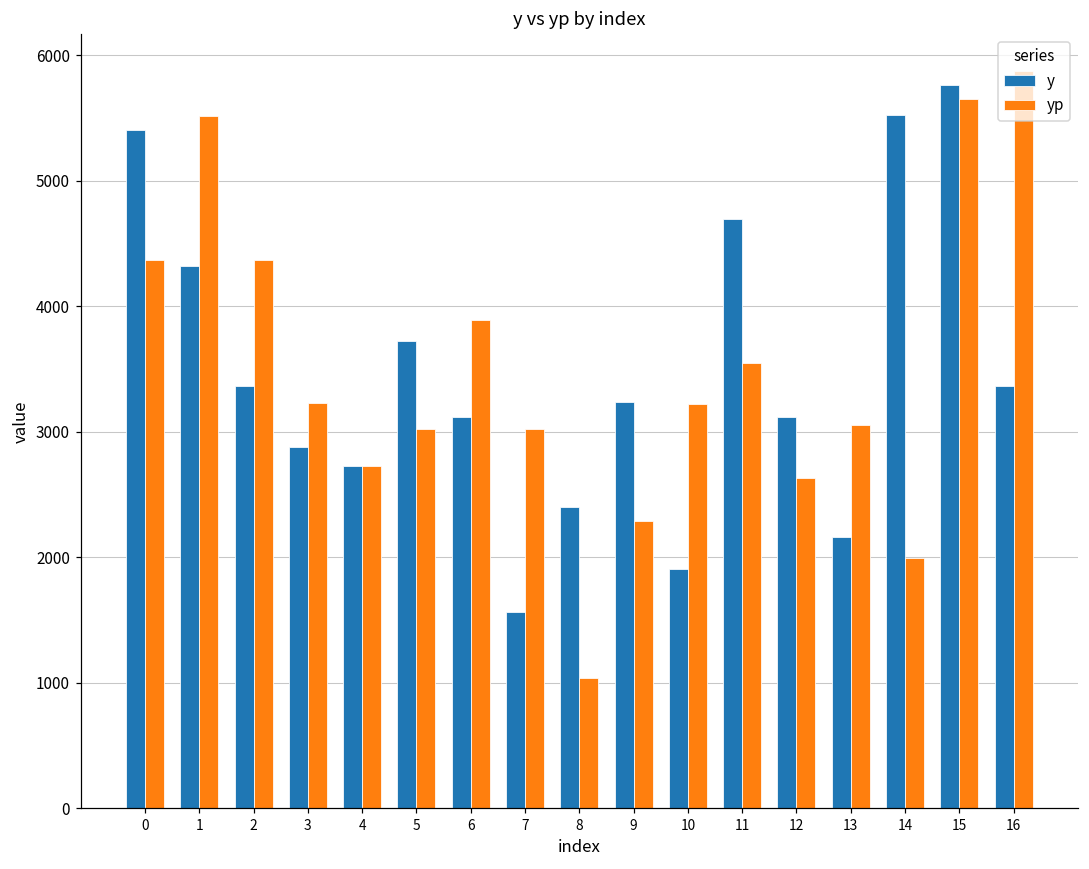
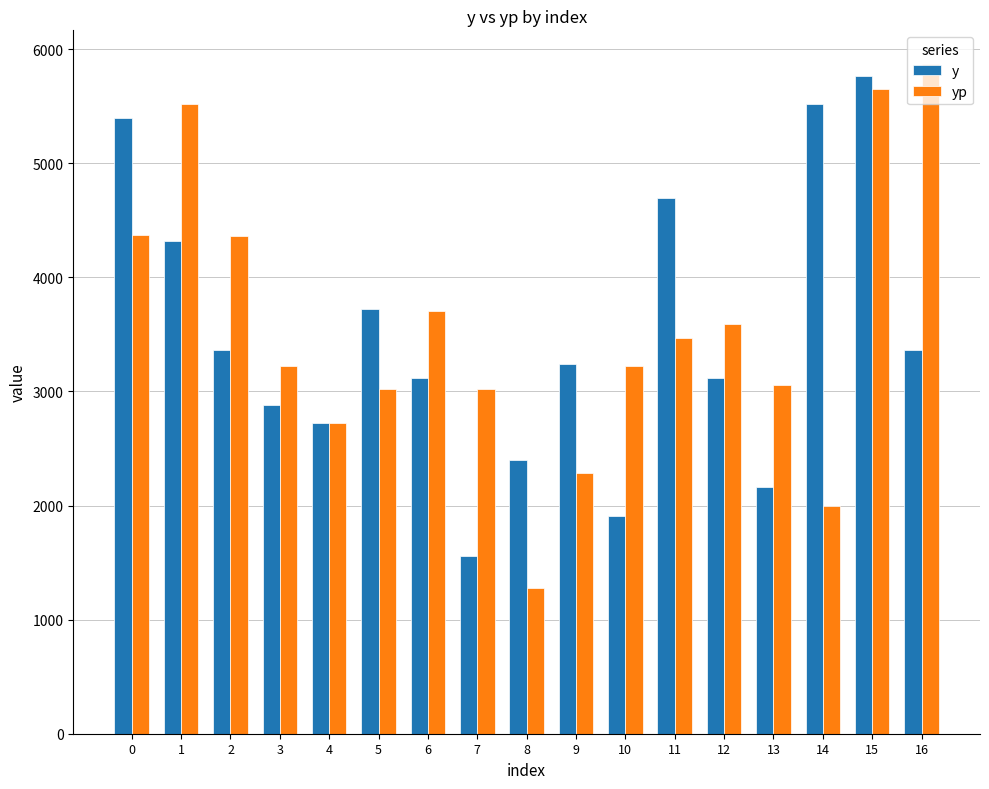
yp, 6: 3890 -> 3700
yp, 8: 1040 -> 1280
yp, 11: 3550 -> 3470
yp, 12: 2630 -> 3590
